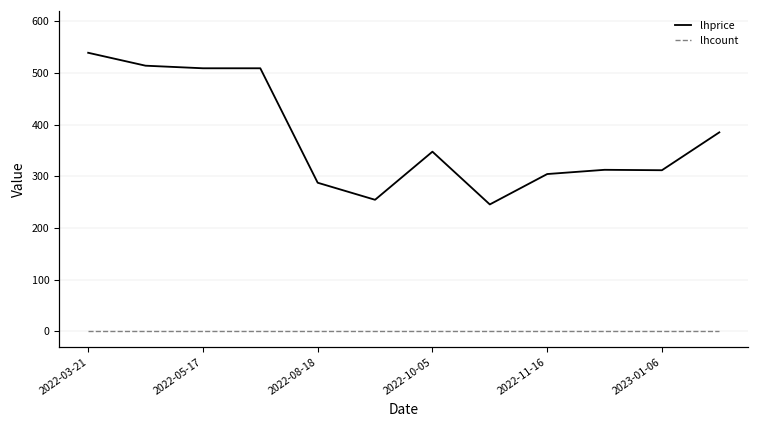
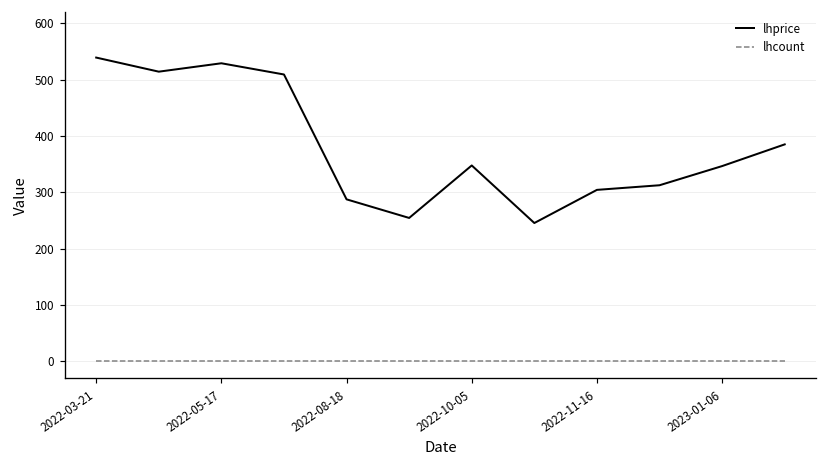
lhprice, 2022-05-17: 510 -> 530
lhprice, 2023-01-06: 310 -> 350
